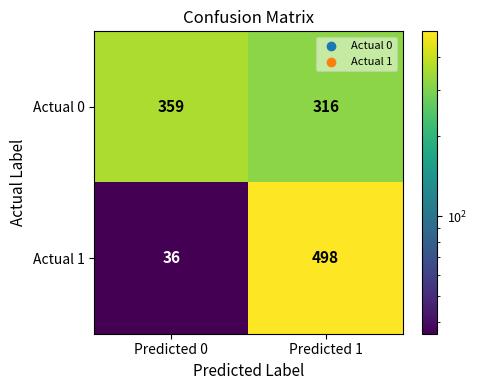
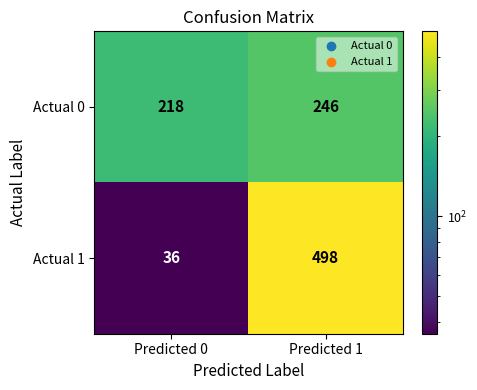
Actual 0, Predicted 0: 359 -> 218
Actual 0, Predicted 1: 316 -> 246
